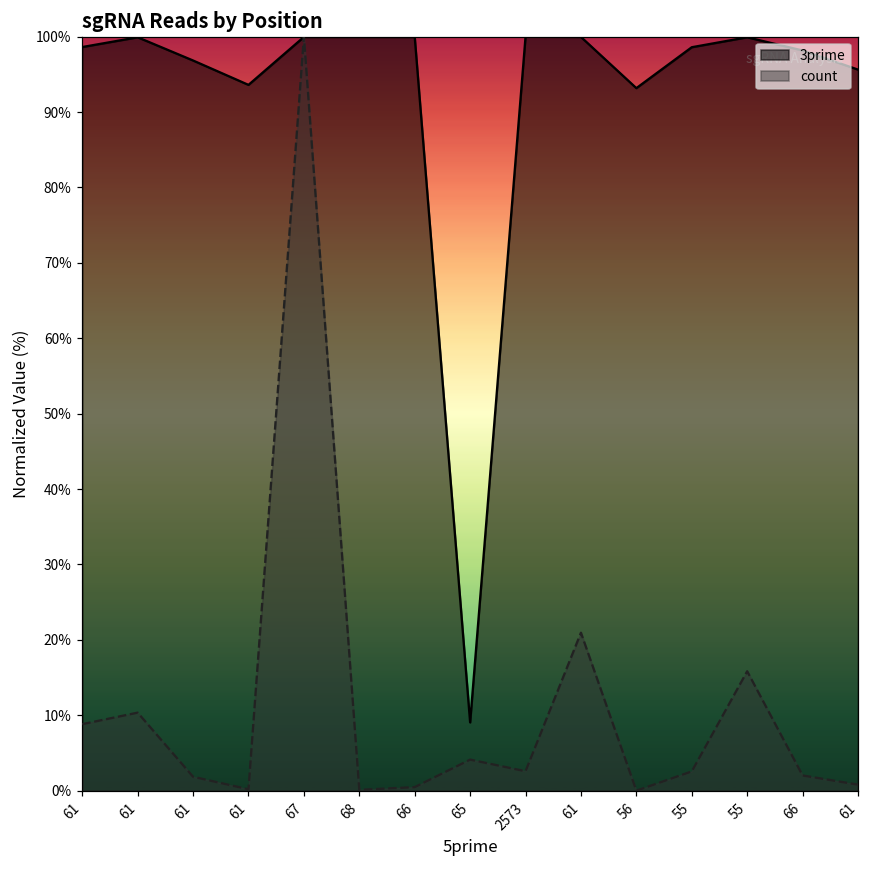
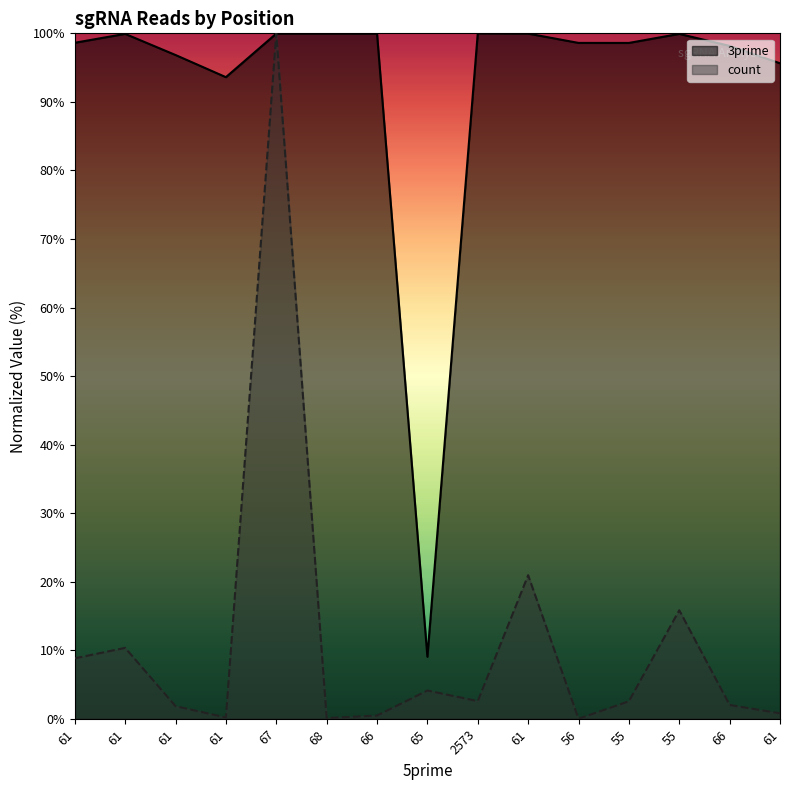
3prime, 56: 93% -> 99%
